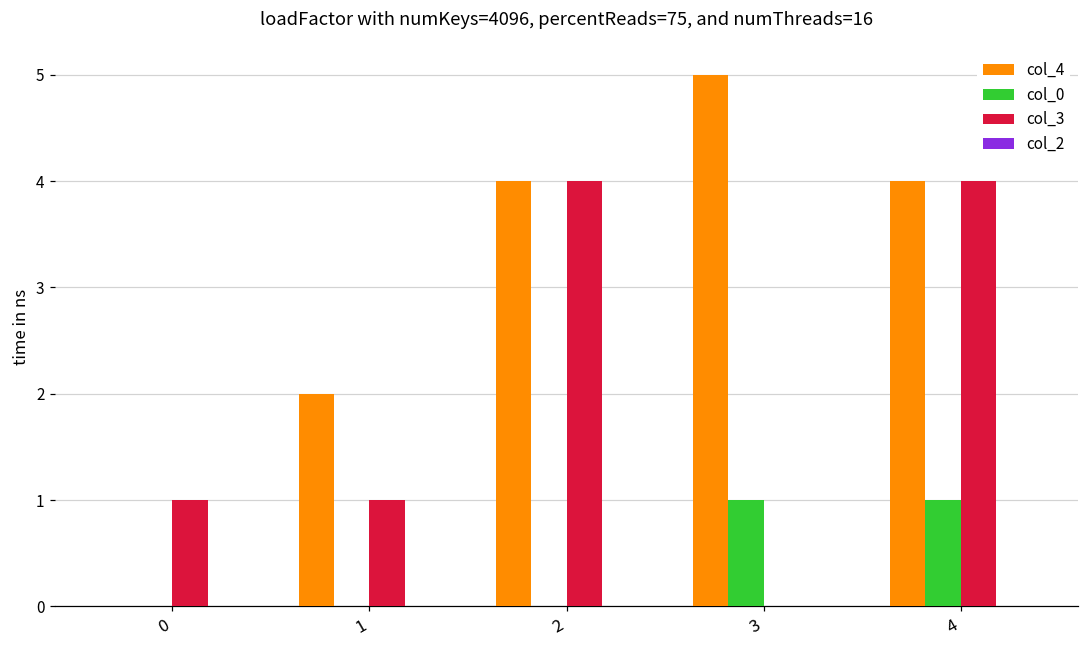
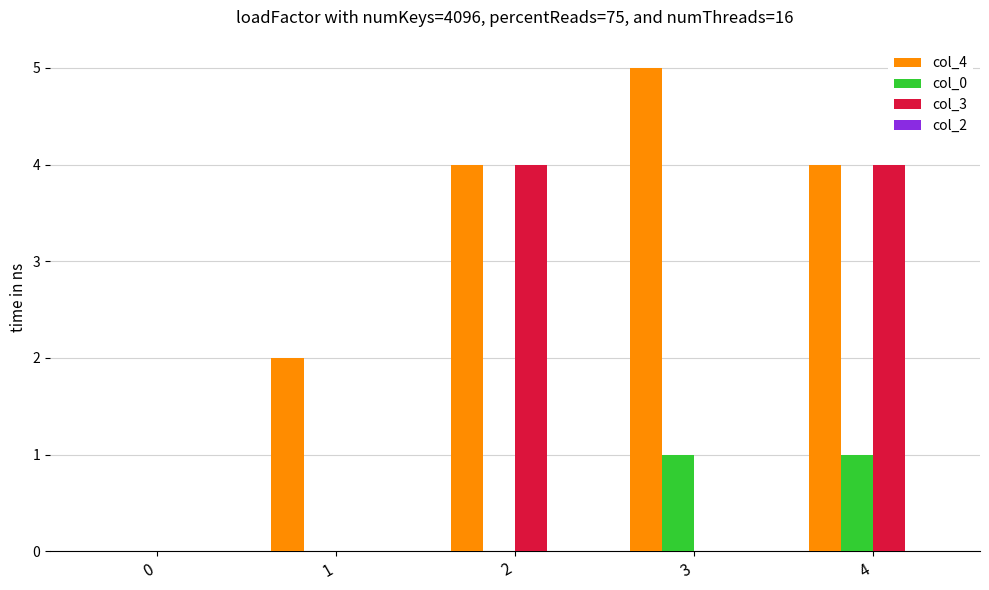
col_3, 0: 1 -> 0
col_3, 1: 1 -> 0
